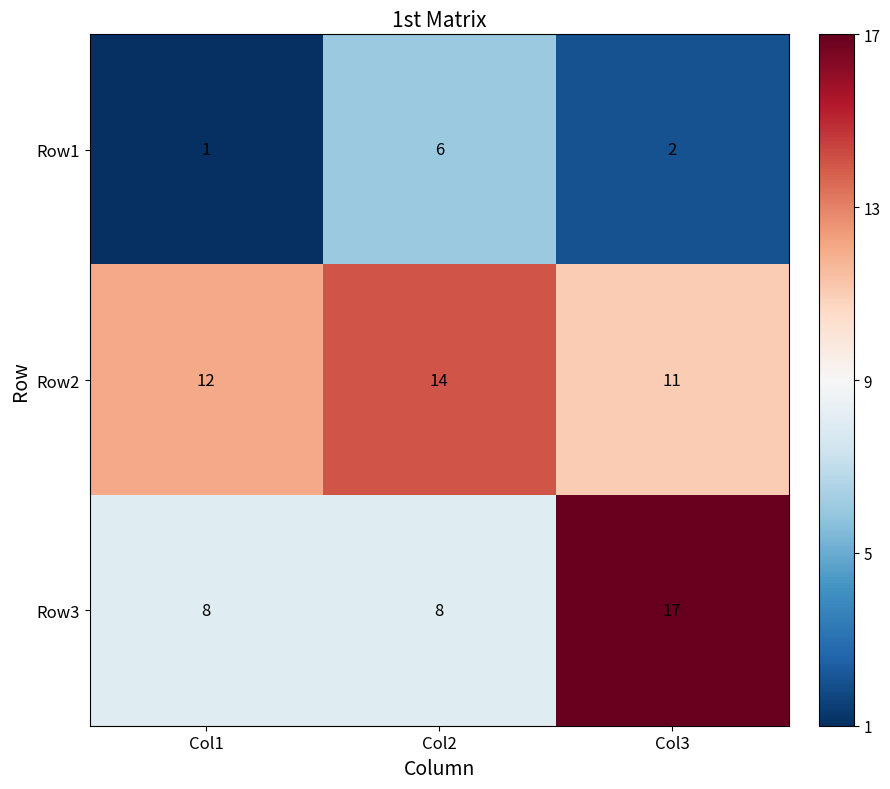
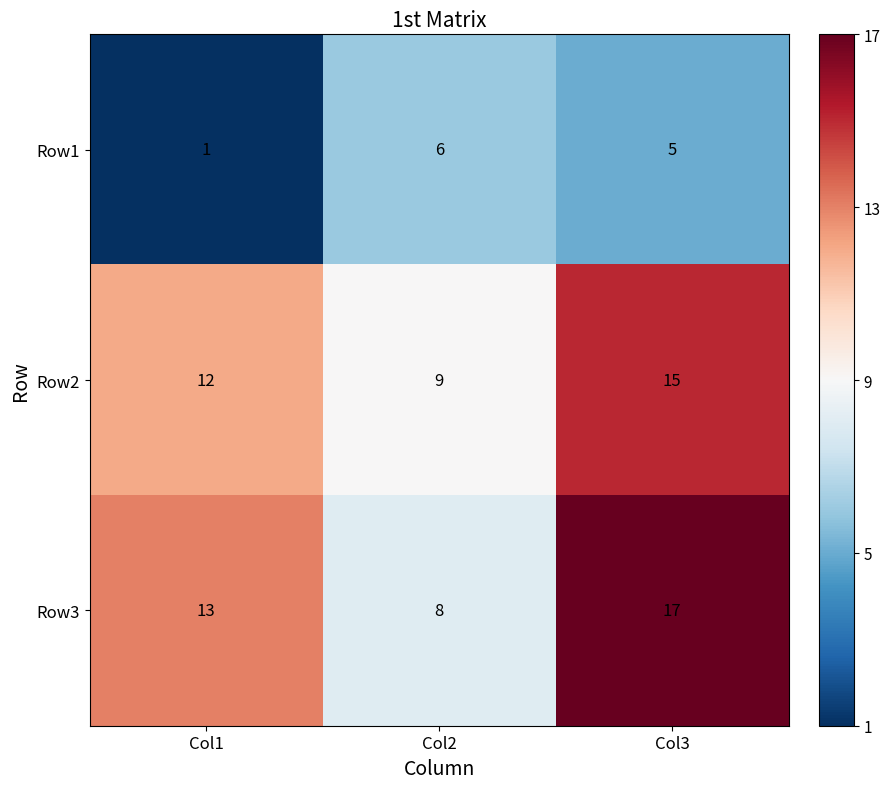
Row1, Col3: 2 -> 5
Row2, Col2: 14 -> 9
Row2, Col3: 11 -> 15
Row3, Col1: 8 -> 13
